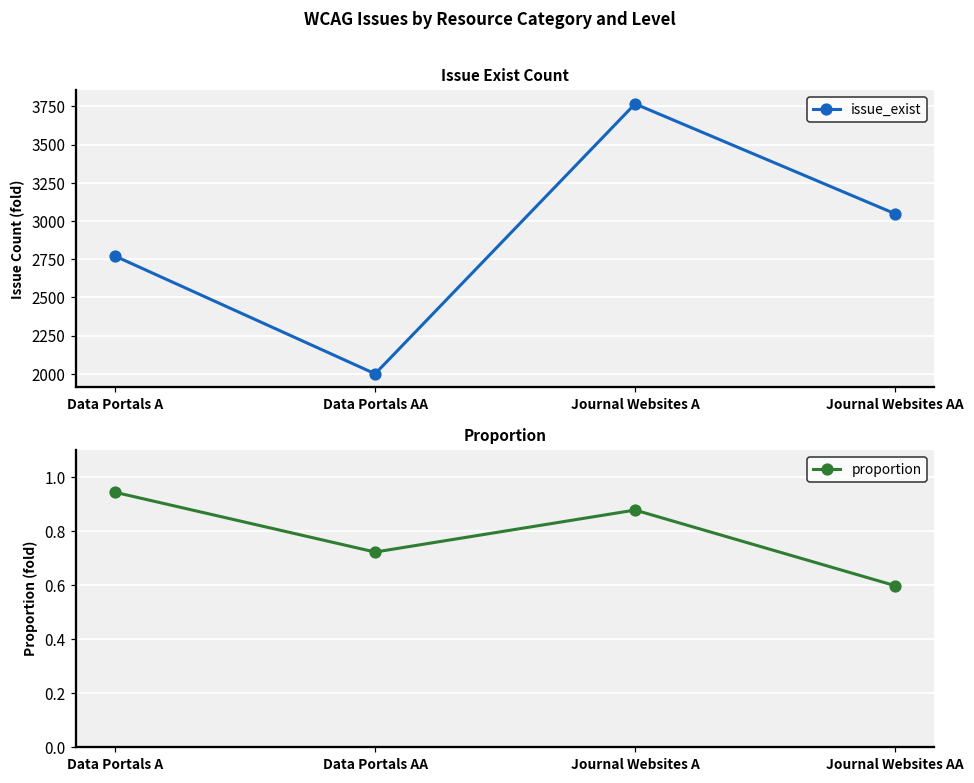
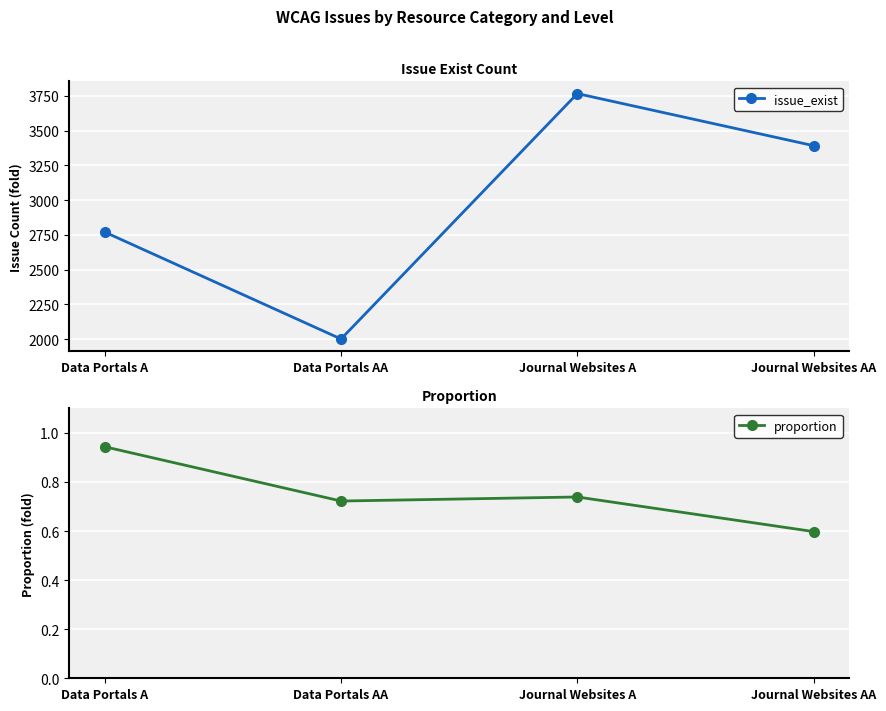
Issue Exist Count, Journal Websites AA: 3050 -> 3390
Proportion, Journal Websites A: 0.88 -> 0.74
